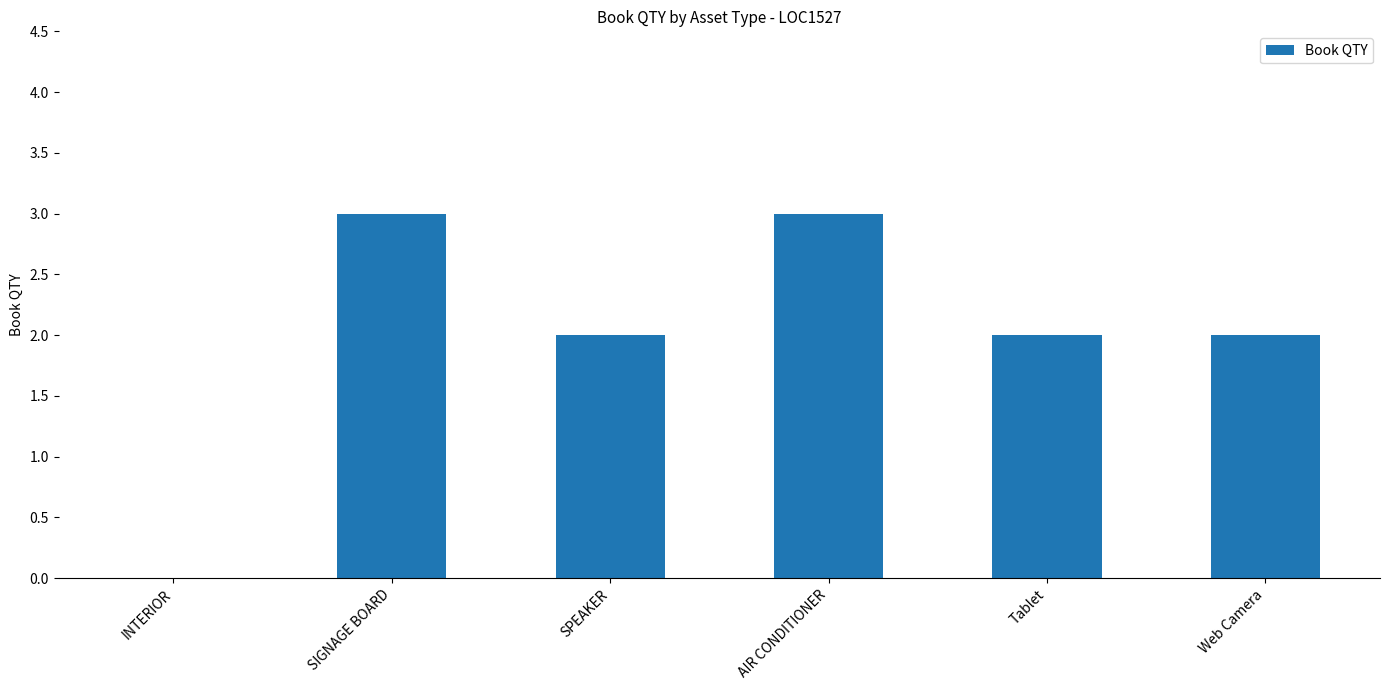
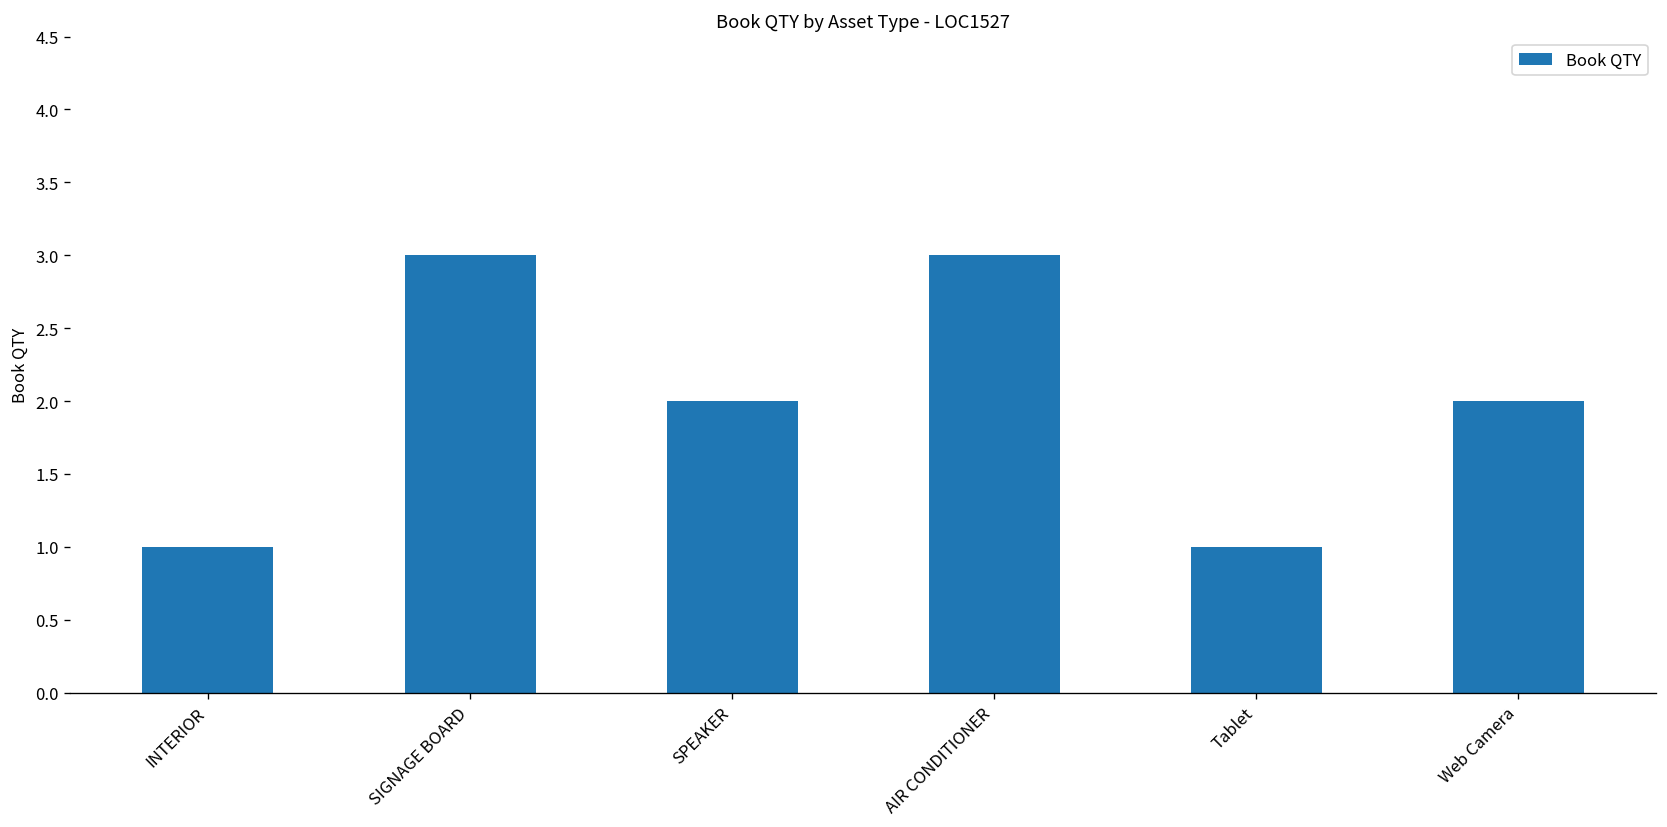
INTERIOR: 0 -> 1
Tablet: 2 -> 1
